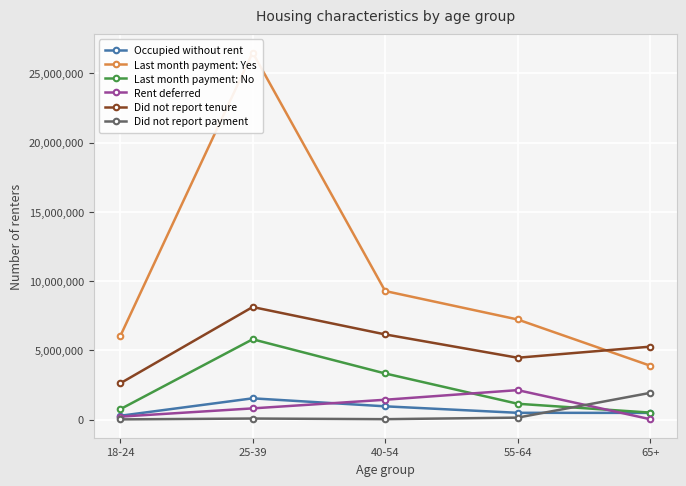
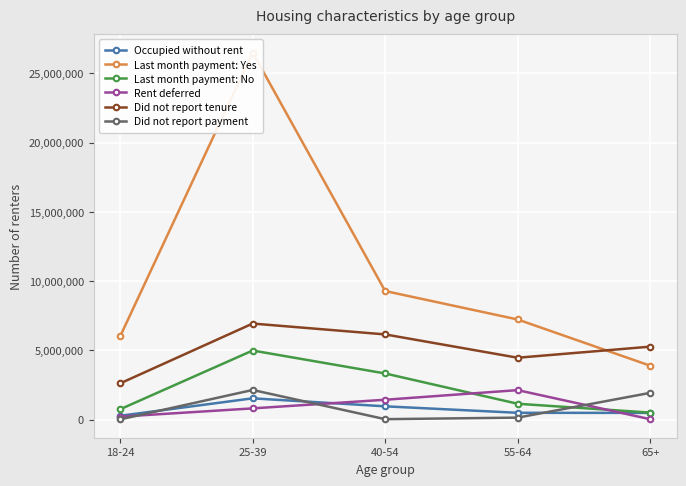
Last month payment: No, 25-39: 5,800,000 -> 5,000,000
Did not report tenure, 25-39: 8,100,000 -> 6,900,000
Did not report payment, 25-39: 100,000 -> 2,200,000
